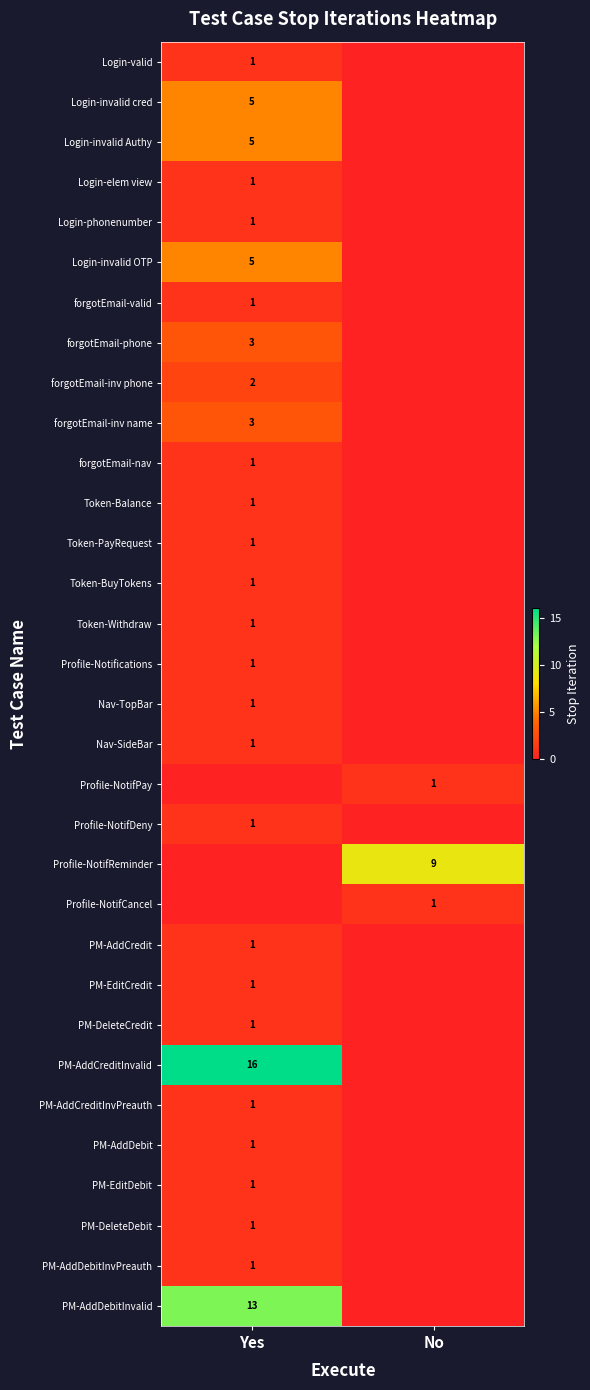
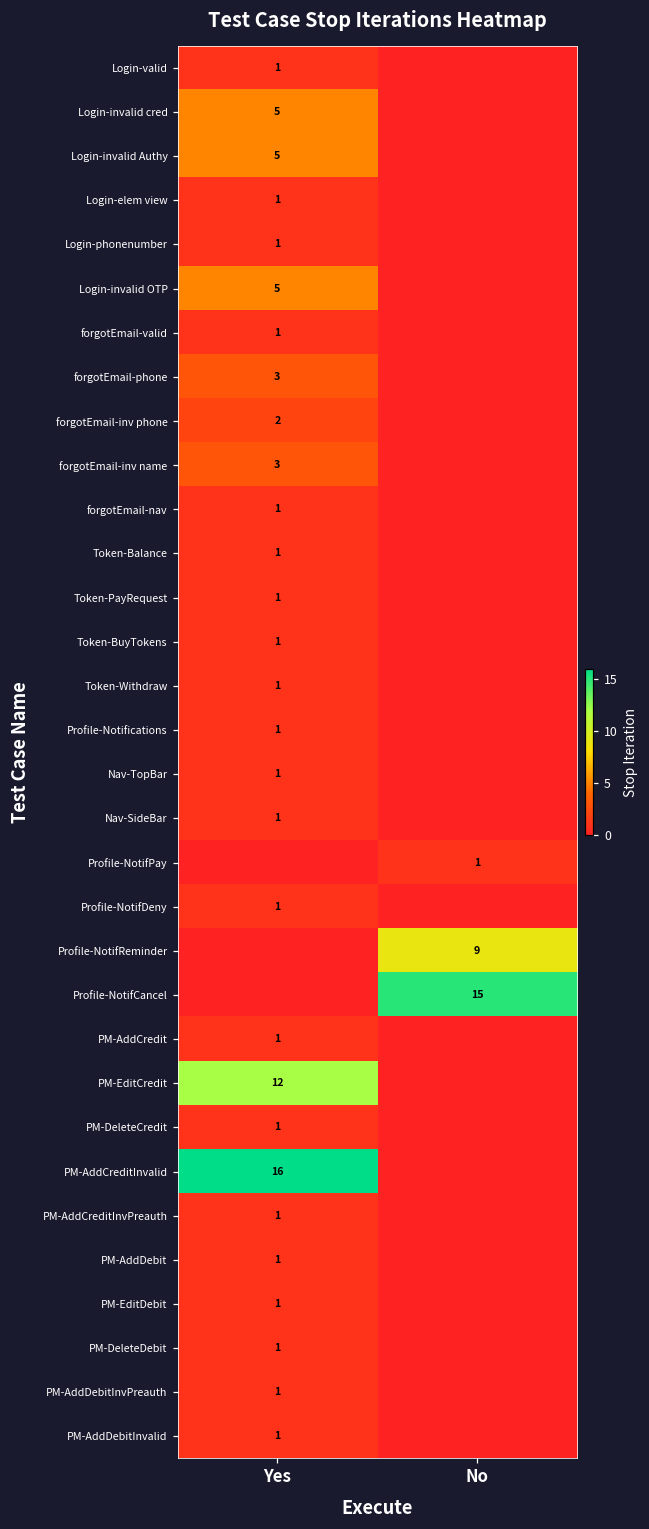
Profile-NotifCancel, No: 1 -> 15
PM-EditCredit, Yes: 1 -> 12
PM-AddDebitInvalid, Yes: 13 -> 1
